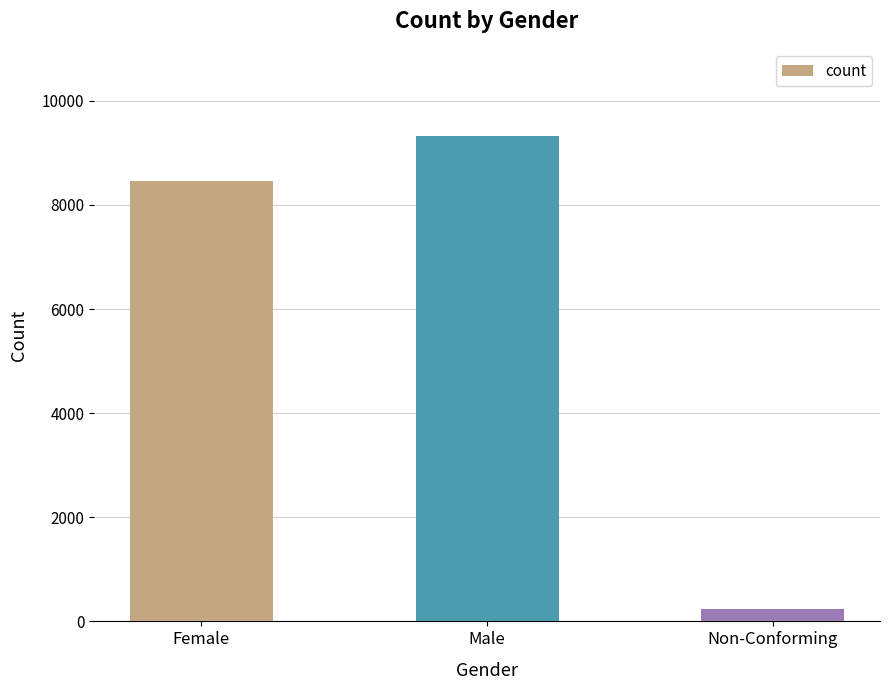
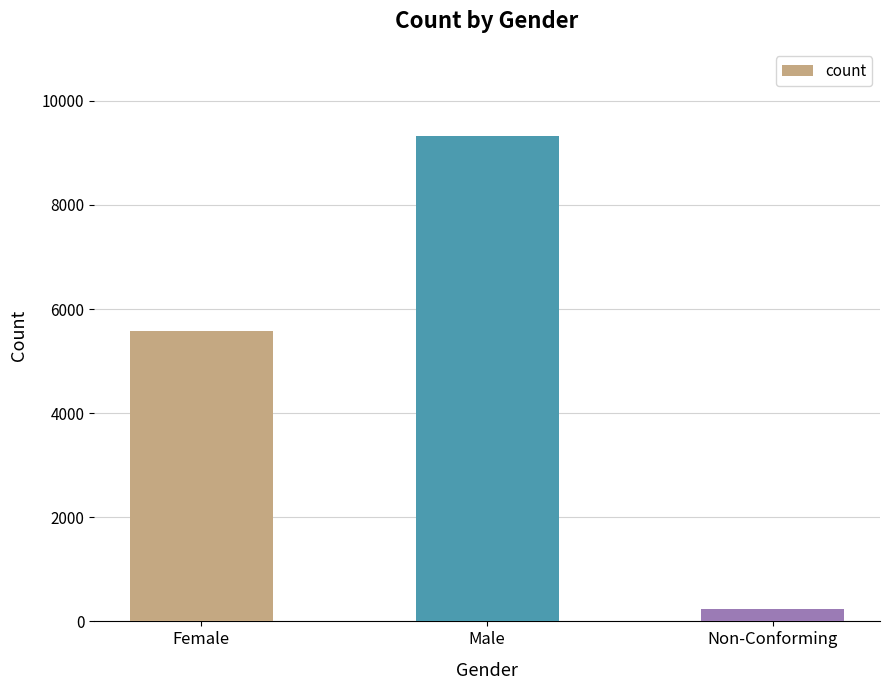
Female: 8500 -> 5600
